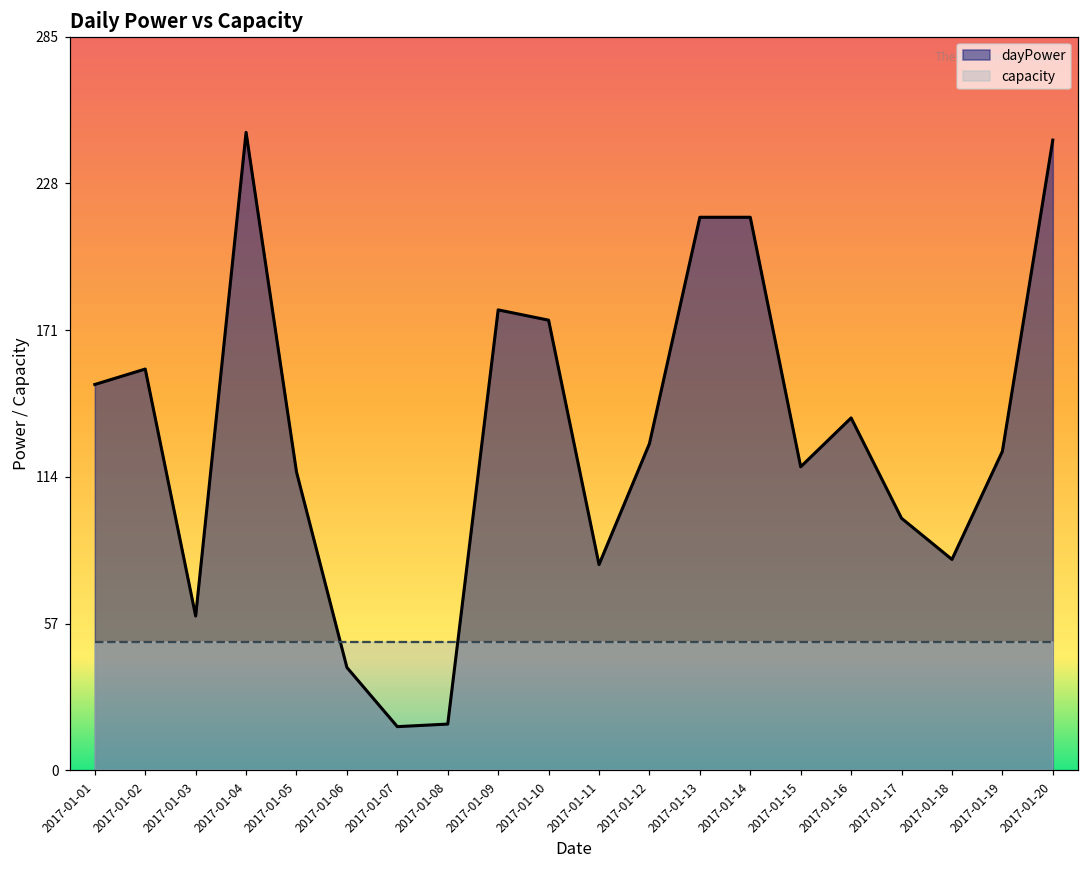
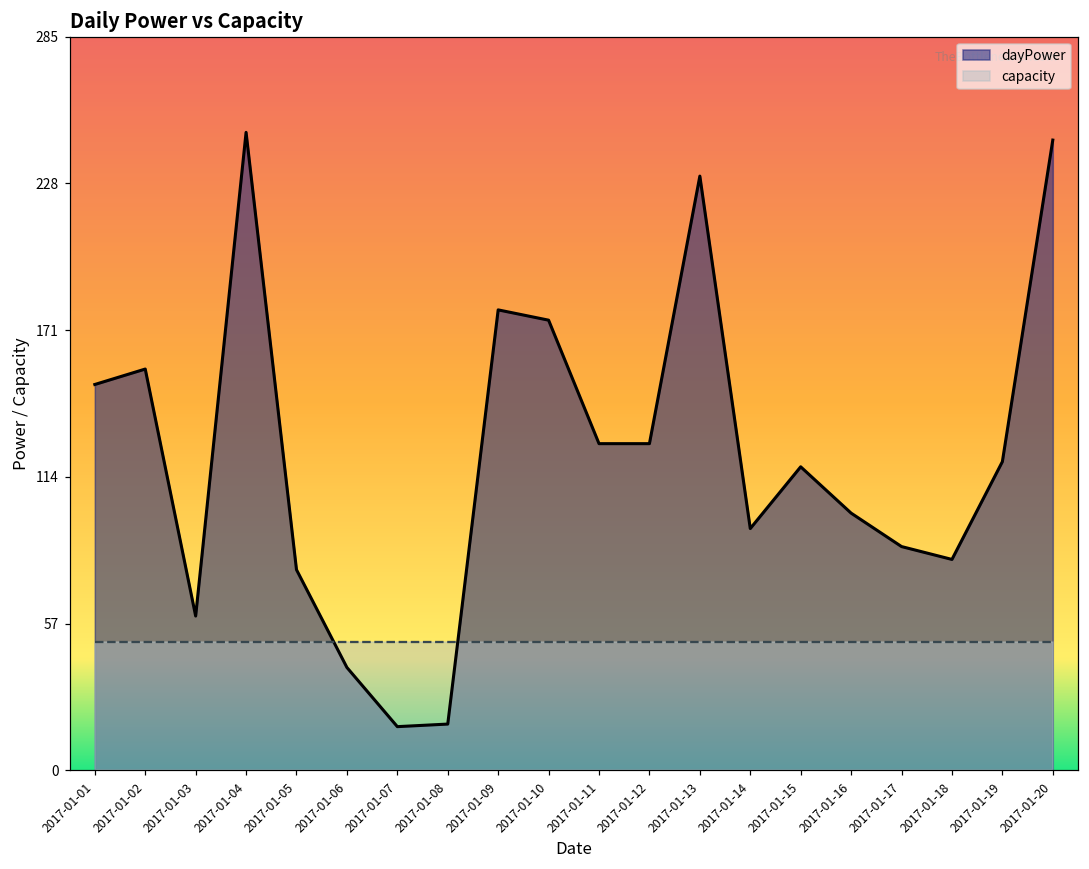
dayPower, 2017-01-05: 116 -> 78
dayPower, 2017-01-11: 80 -> 127
dayPower, 2017-01-13: 215 -> 231
dayPower, 2017-01-14: 215 -> 94
dayPower, 2017-01-16: 137 -> 100
dayPower, 2017-01-17: 98 -> 87
dayPower, 2017-01-19: 124 -> 120
